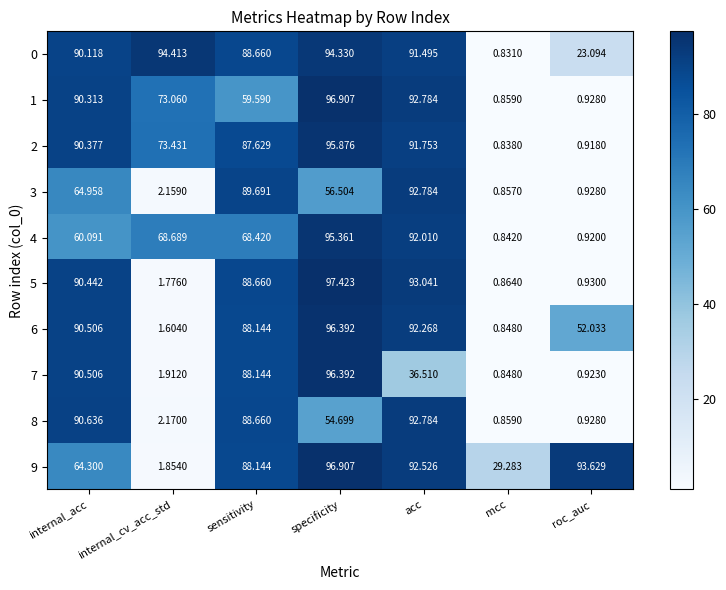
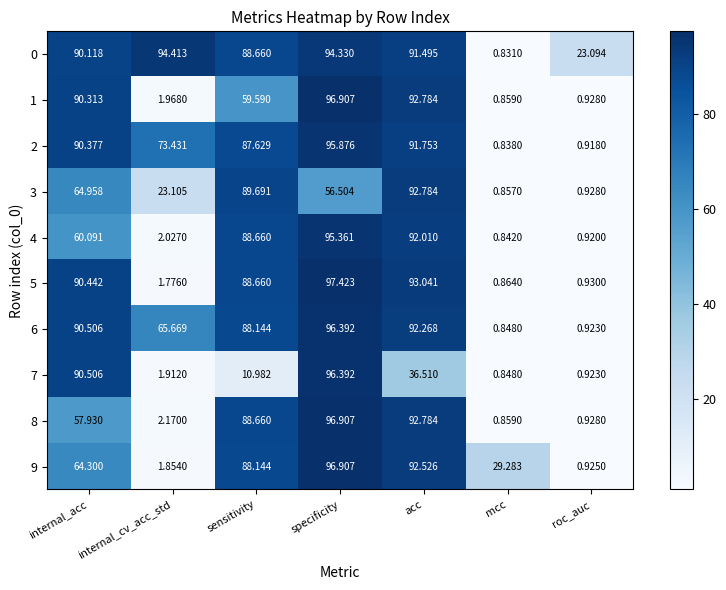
1, internal_cv_acc_std: 73.060 -> 1.9680
3, internal_cv_acc_std: 2.1590 -> 23.105
4, internal_cv_acc_std: 68.689 -> 2.0270
4, sensitivity: 68.420 -> 88.660
6, internal_cv_acc_std: 1.6040 -> 65.669
6, roc_auc: 52.033 -> 0.9230
7, sensitivity: 88.144 -> 10.982
8, internal_acc: 90.636 -> 57.930
8, specificity: 54.699 -> 96.907
9, roc_auc: 93.629 -> 0.9250
